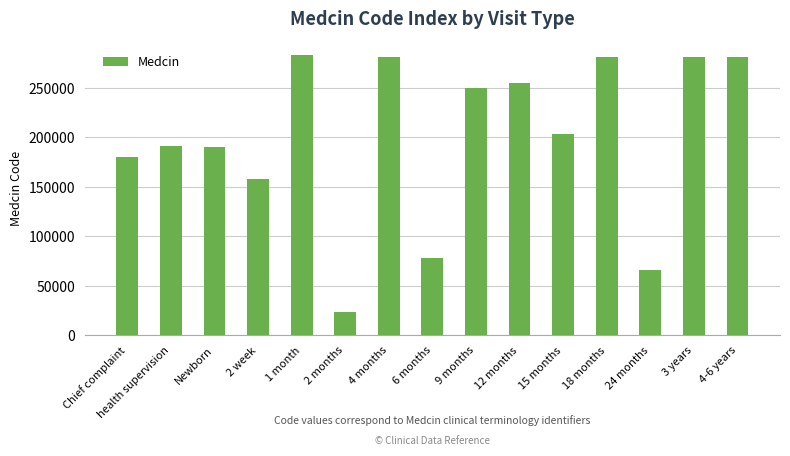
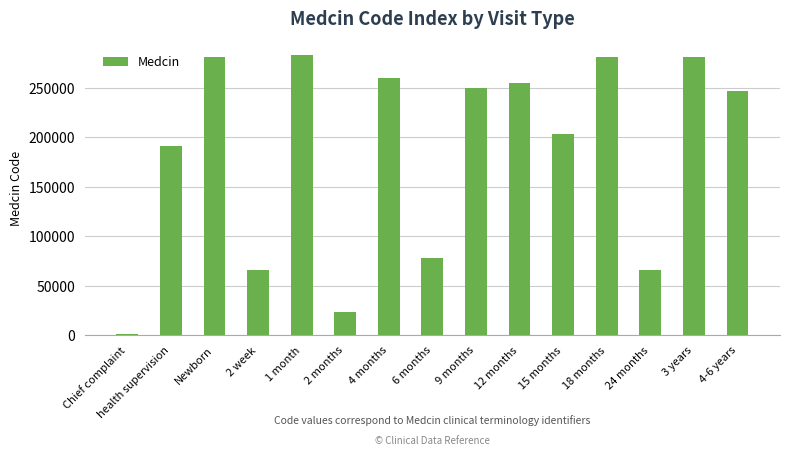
Chief complaint: 180000 -> 0
Newborn: 190000 -> 280000
2 week: 160000 -> 70000
4 months: 280000 -> 260000
4-6 years: 280000 -> 250000
